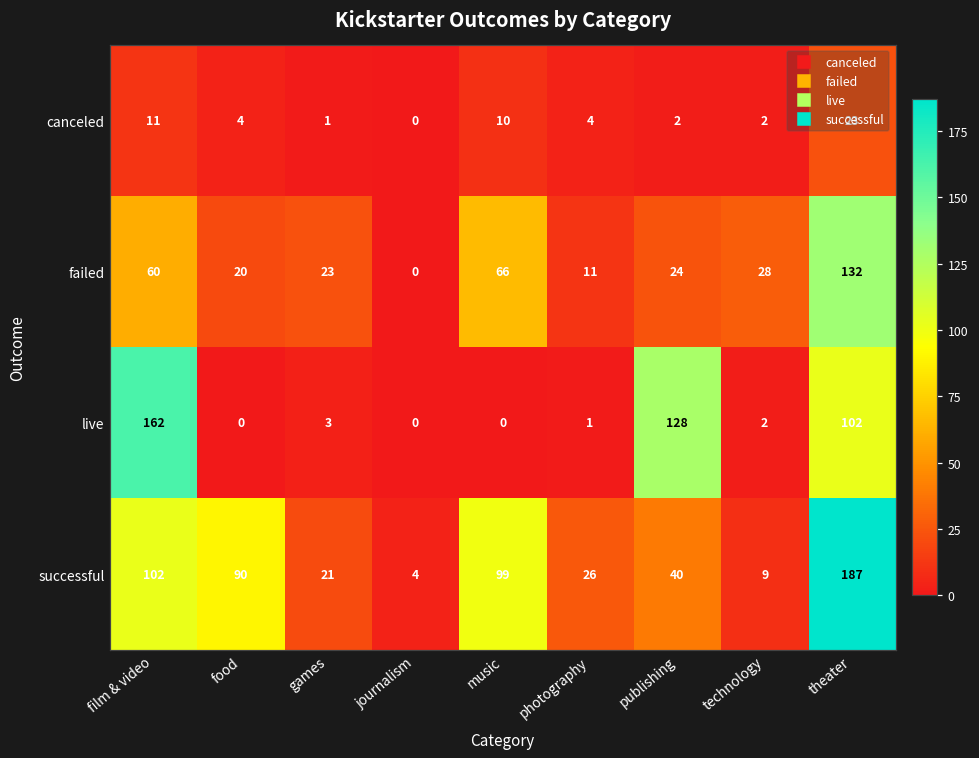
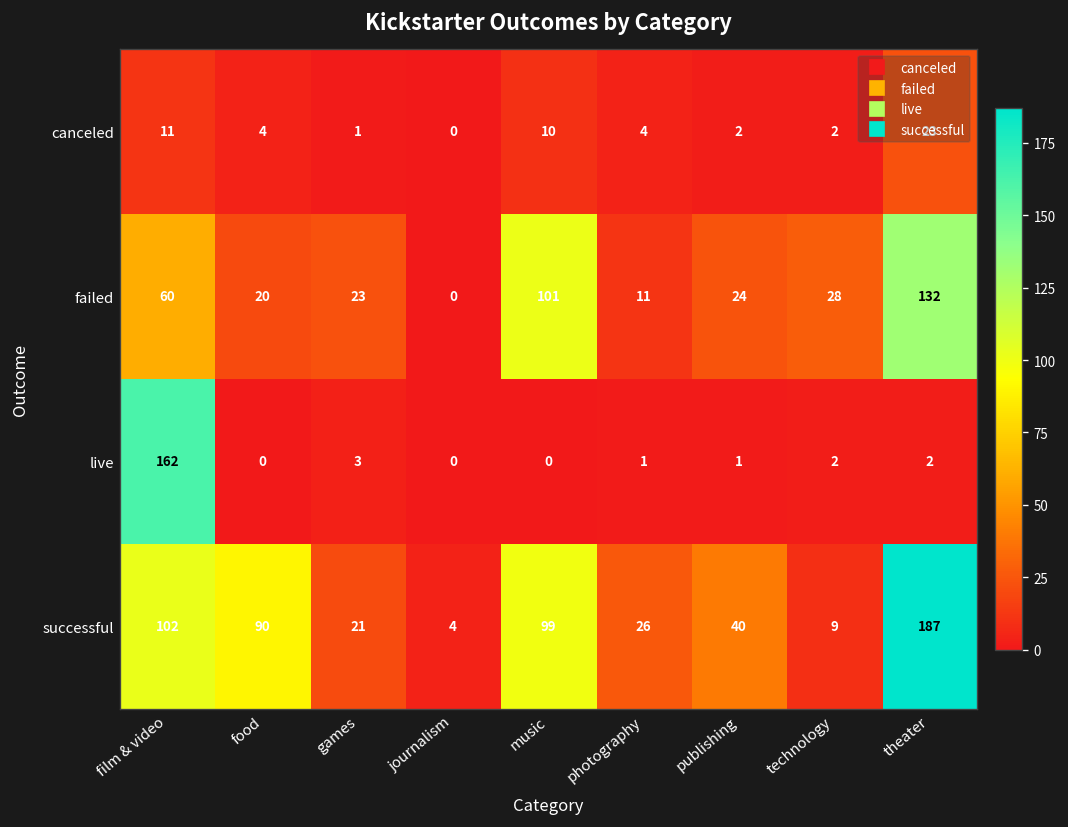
failed, music: 66 -> 101
live, publishing: 128 -> 1
live, theater: 102 -> 2
